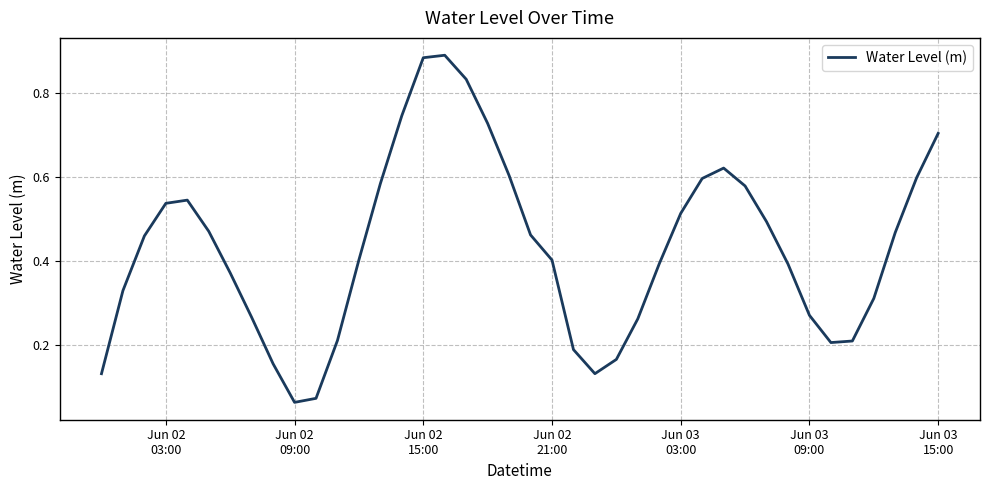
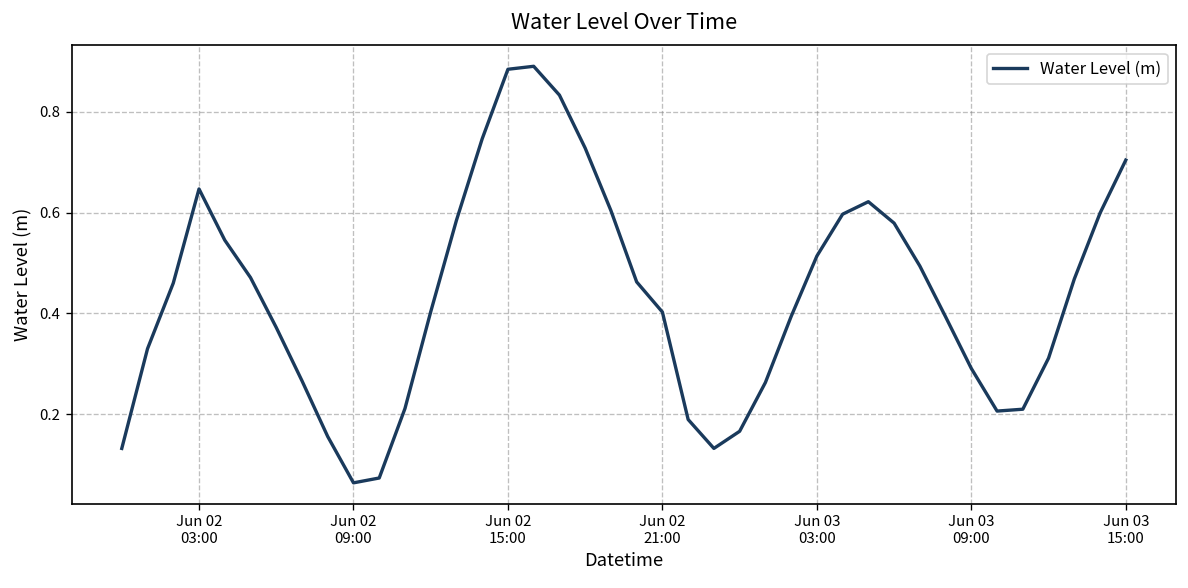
Jun 02 03:00: 0.54 -> 0.65
Jun 03 09:00: 0.27 -> 0.29
